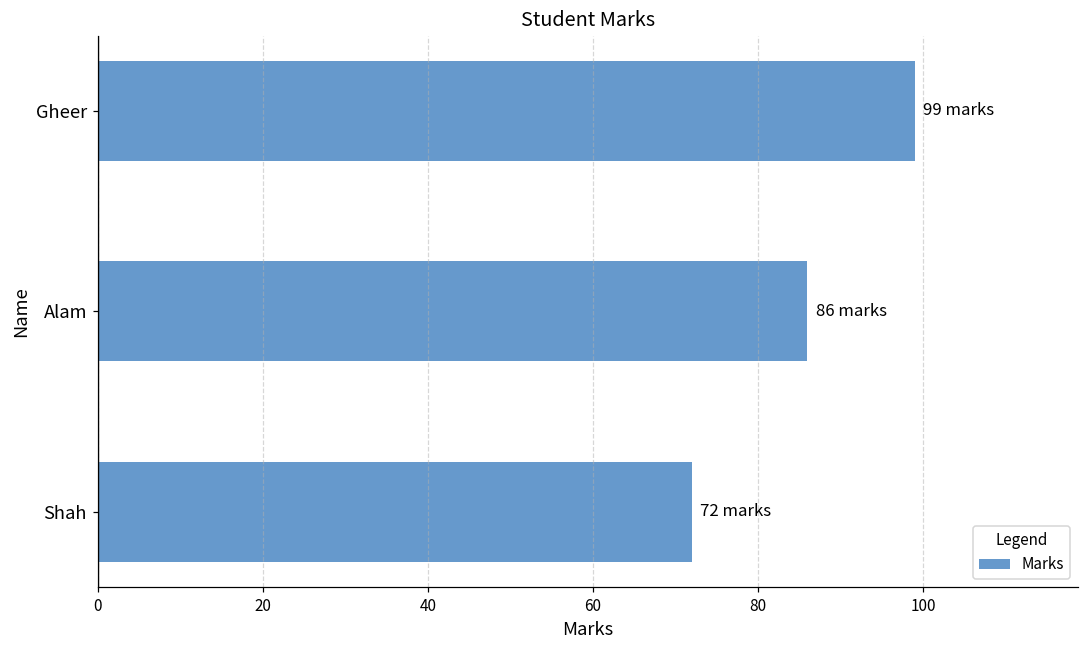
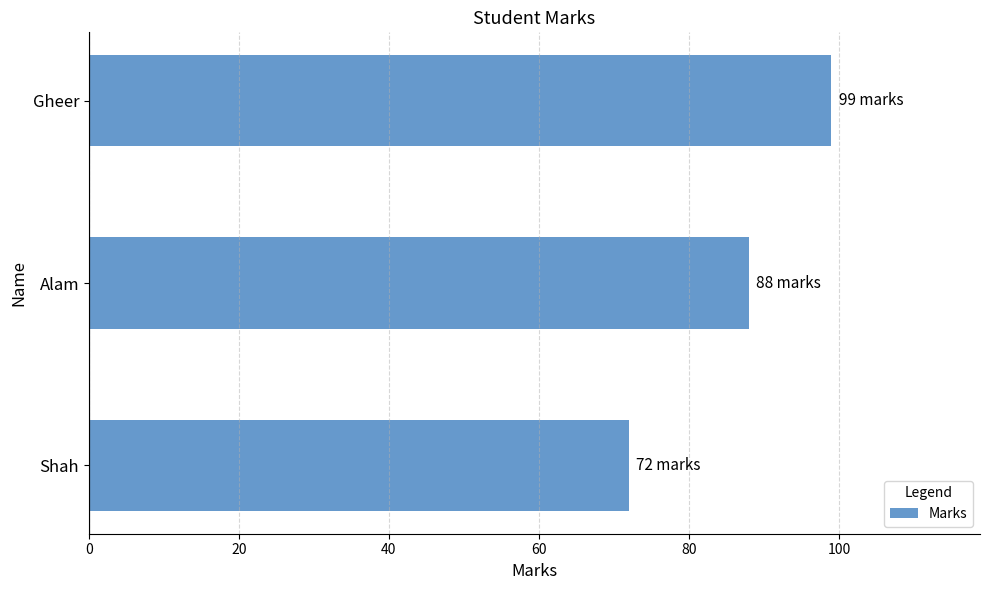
Alam: 86 -> 88
